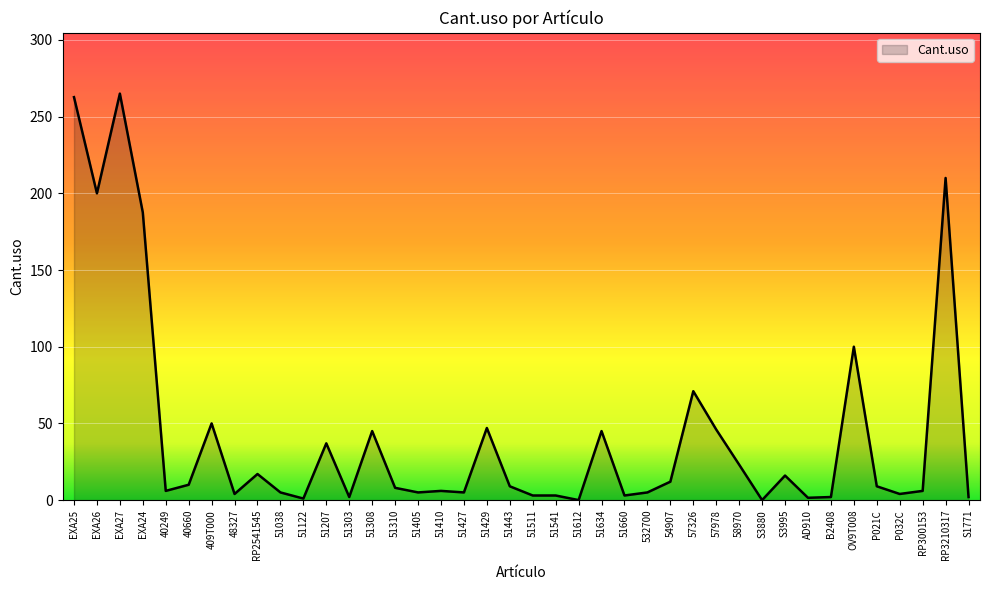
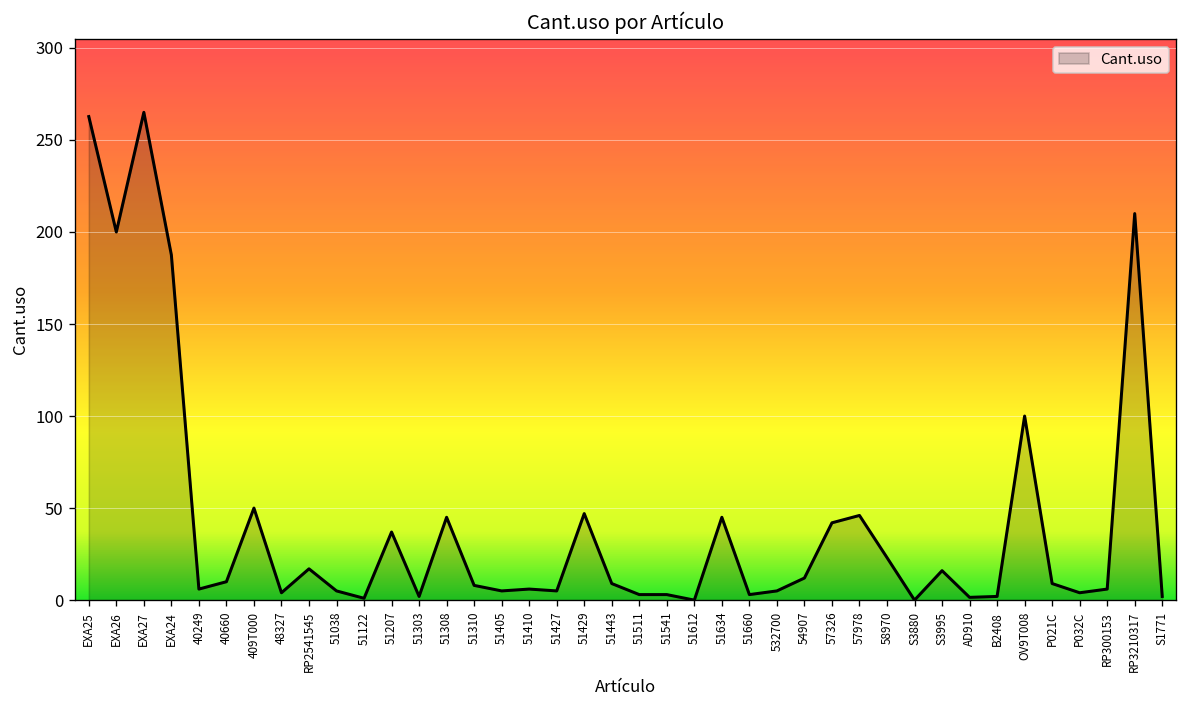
57326: 71 -> 42
